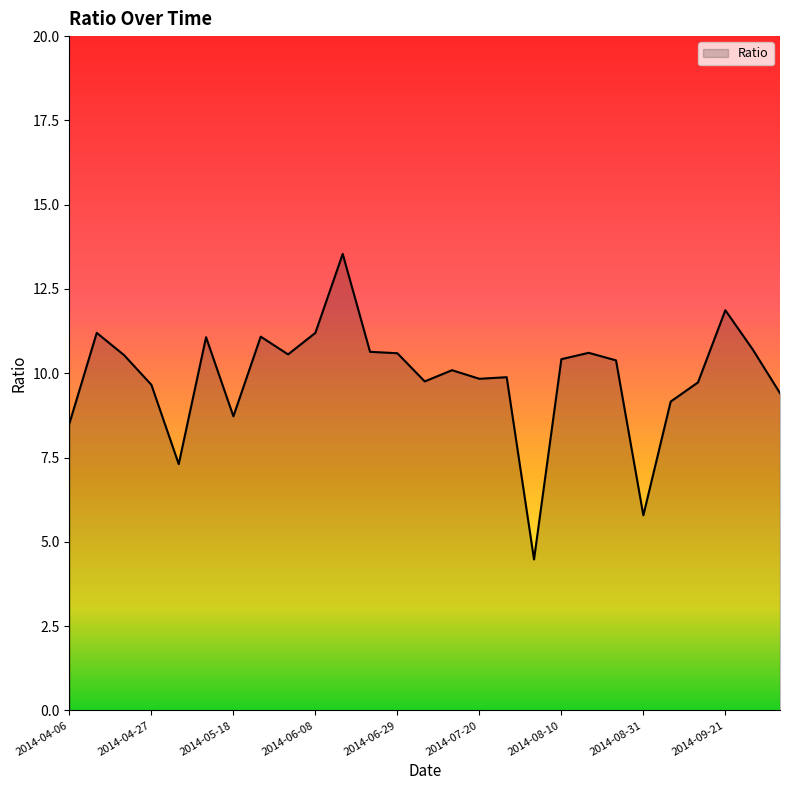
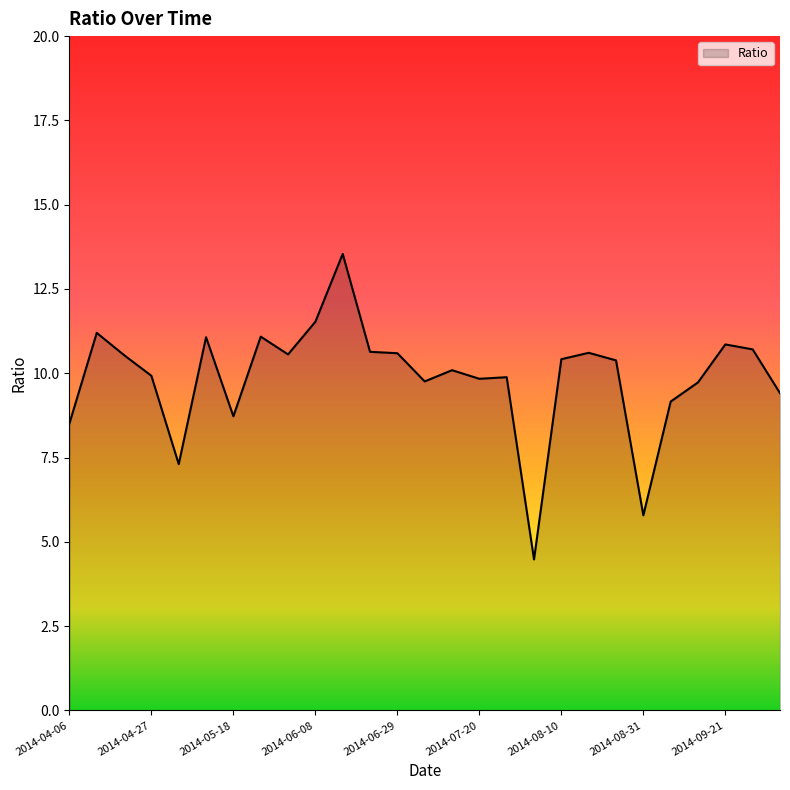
2014-04-27: 9.7 -> 9.9
2014-06-08: 11.2 -> 11.5
2014-09-21: 11.9 -> 10.9
